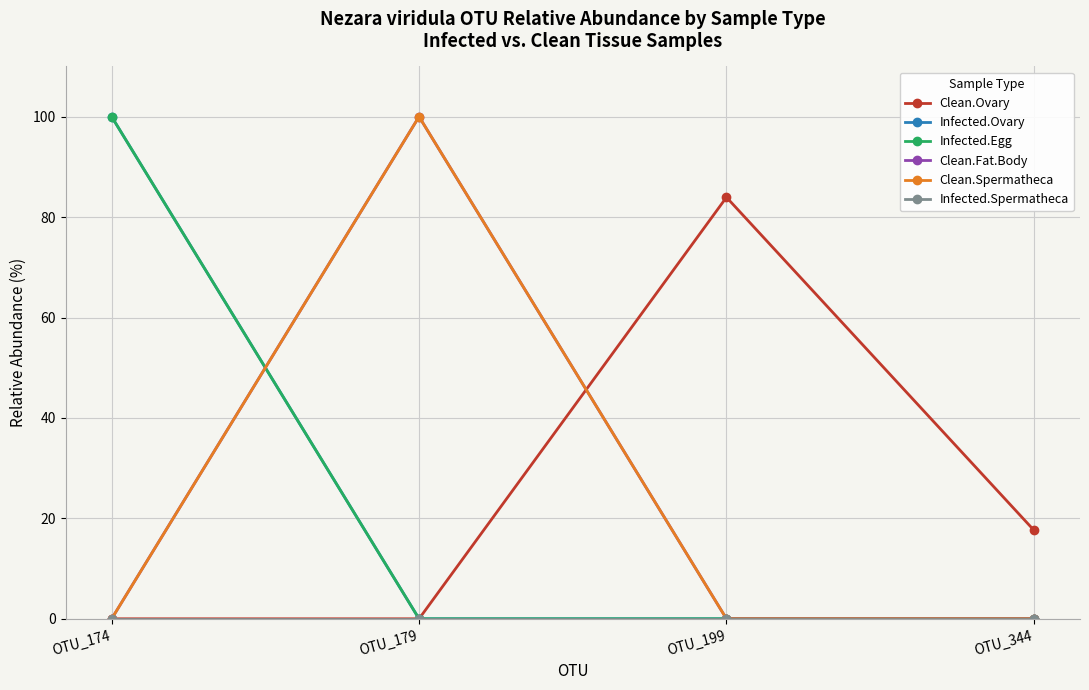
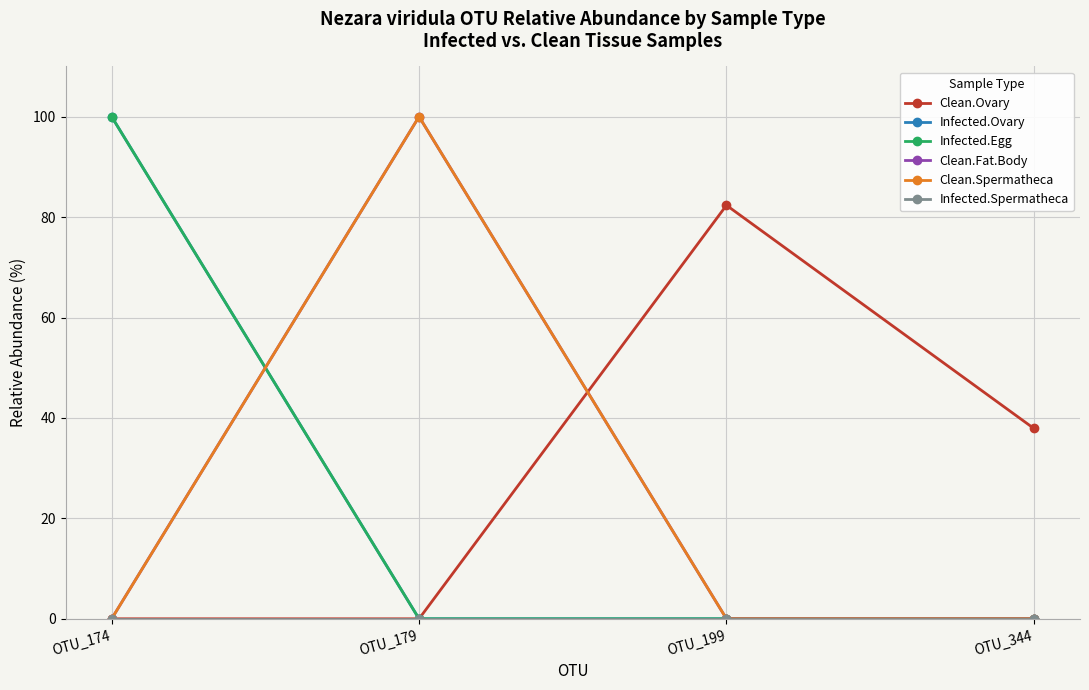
Clean.Ovary, OTU_199: 84 -> 82
Clean.Ovary, OTU_344: 18 -> 38
